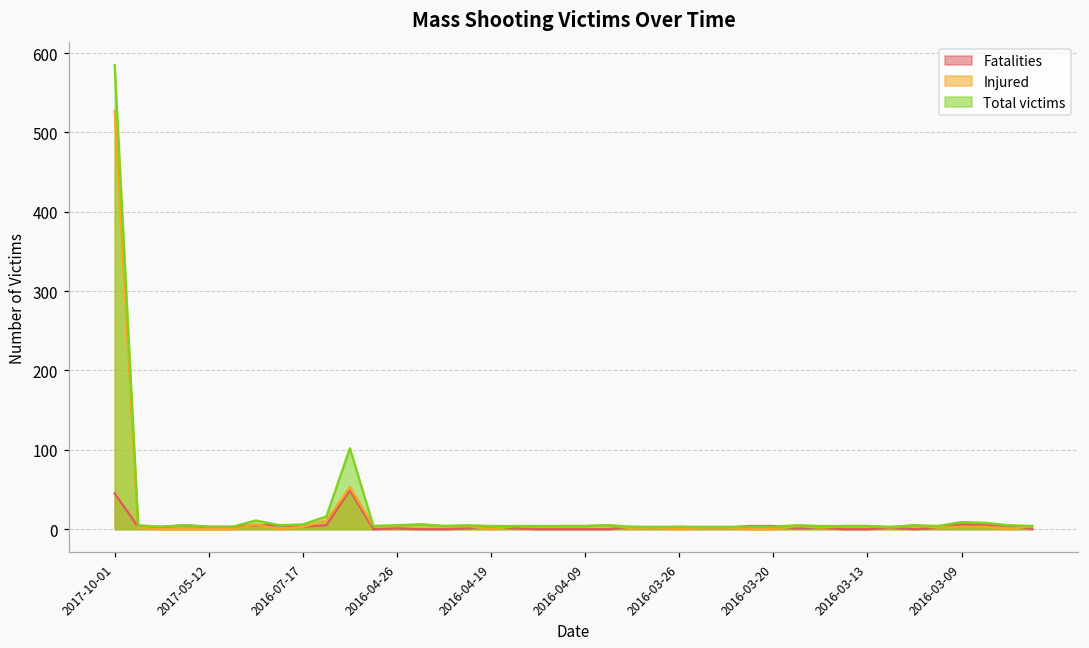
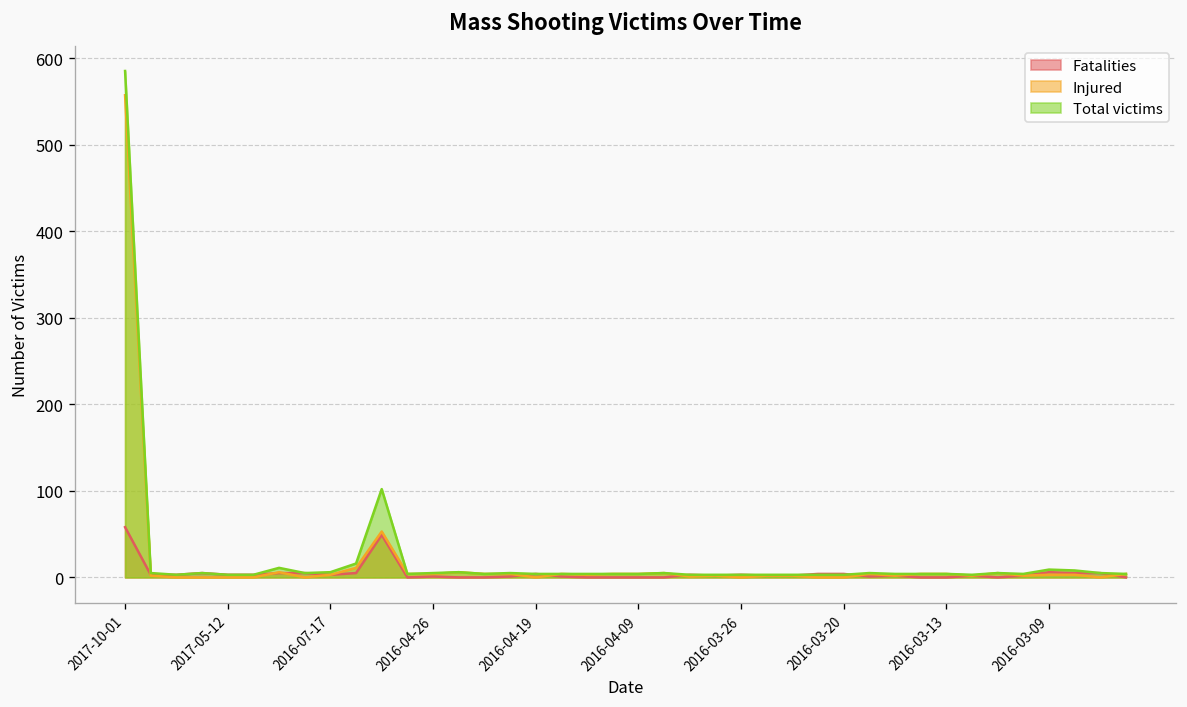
Fatalities, 2017-10-01: 50 -> 60
Injured, 2017-10-01: 530 -> 560
